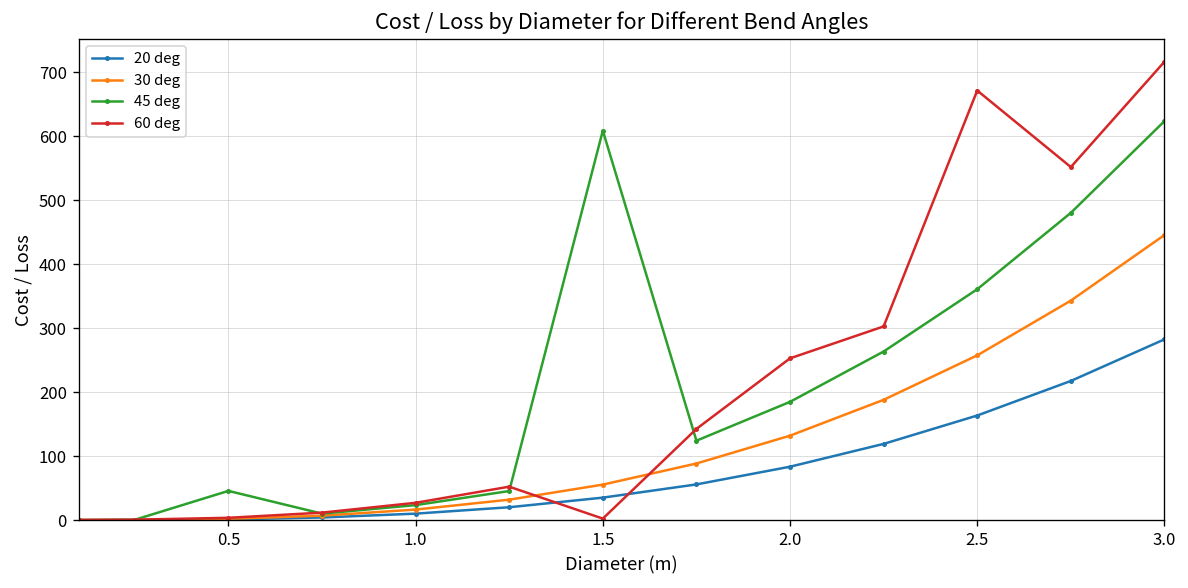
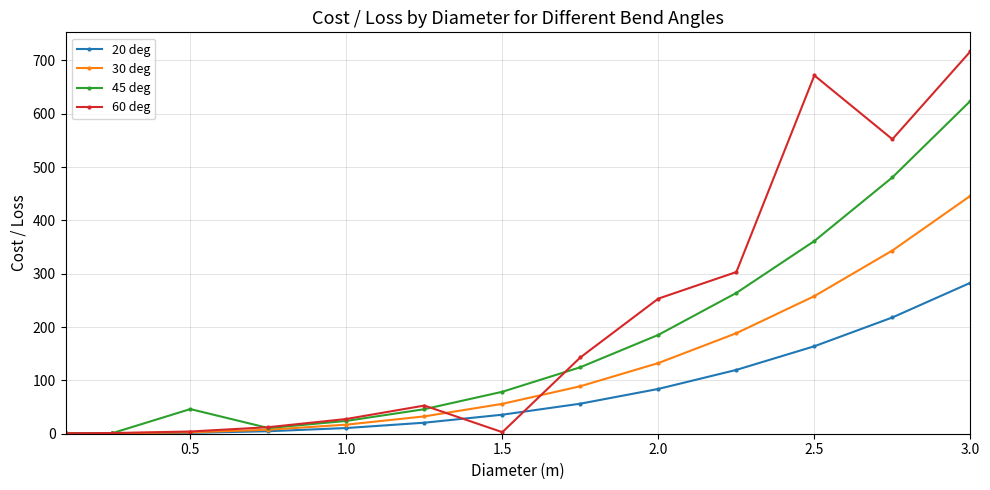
45 deg, 1.5: 610 -> 80
